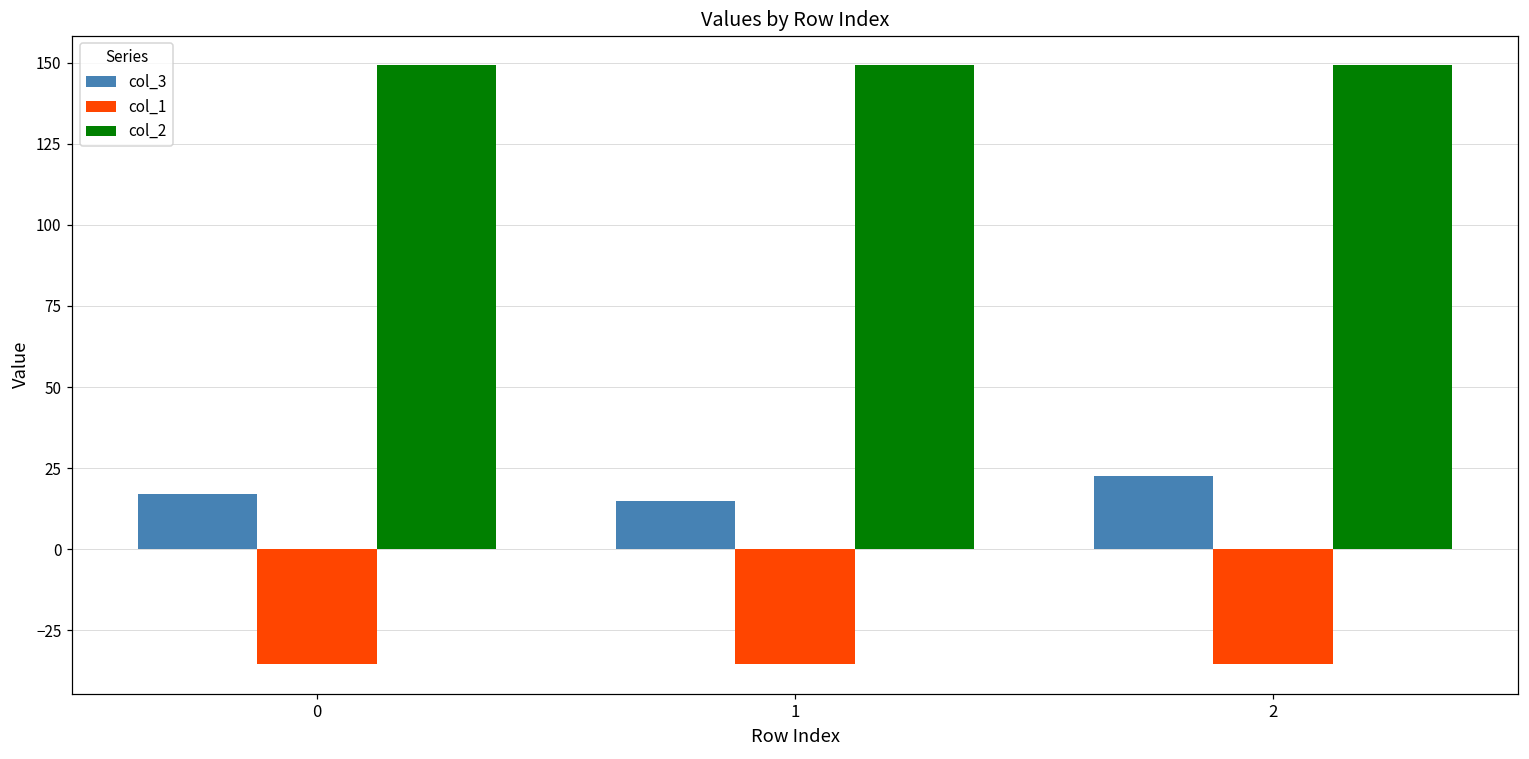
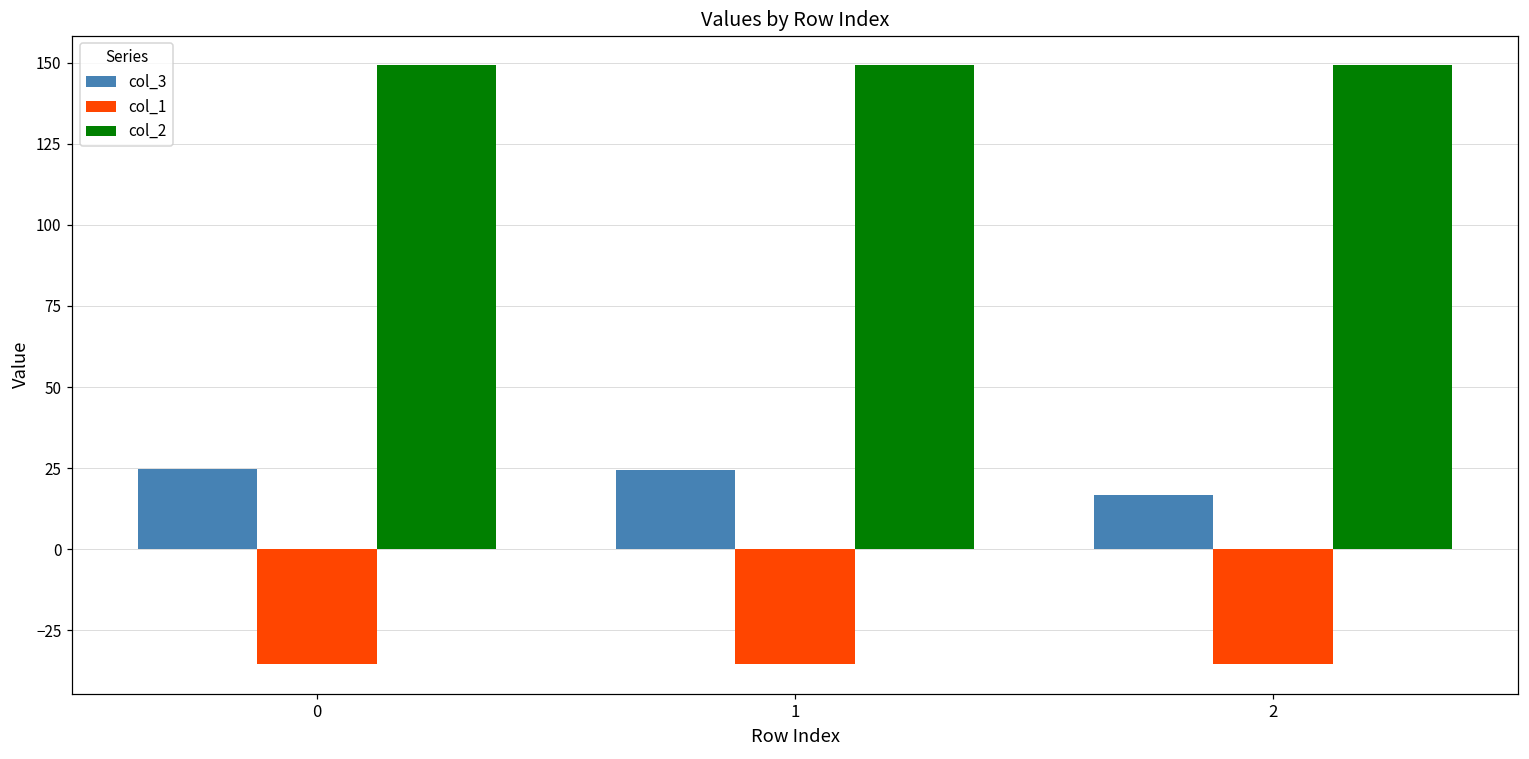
col_3, 0: 17 -> 25
col_3, 1: 15 -> 24
col_3, 2: 23 -> 17
